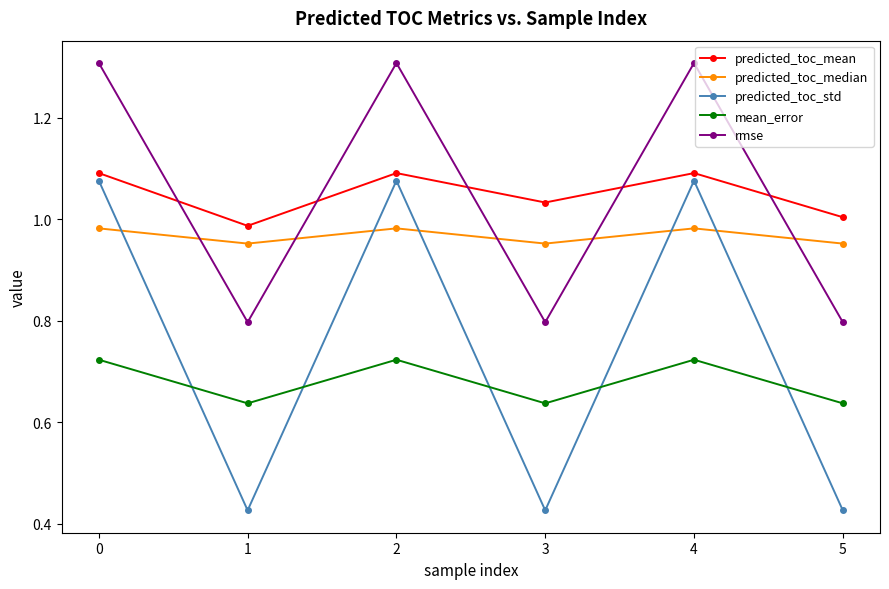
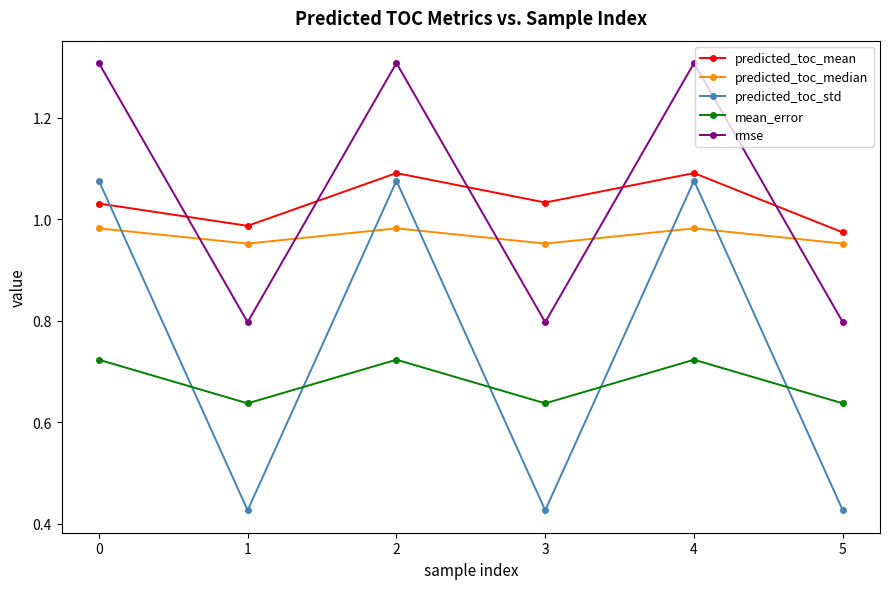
predicted_toc_mean, 0: 1.09 -> 1.03
predicted_toc_mean, 5: 1.00 -> 0.97
